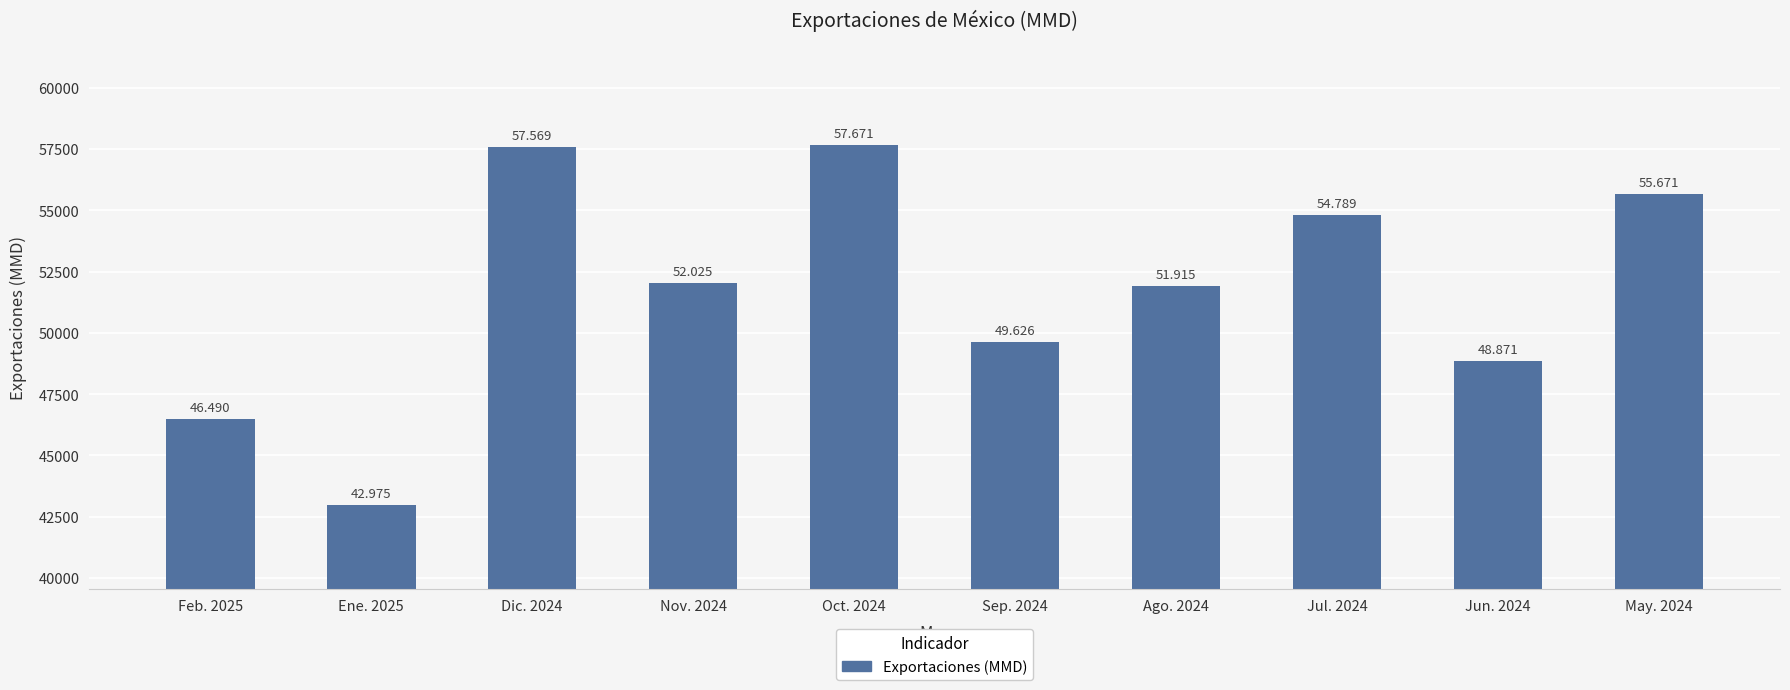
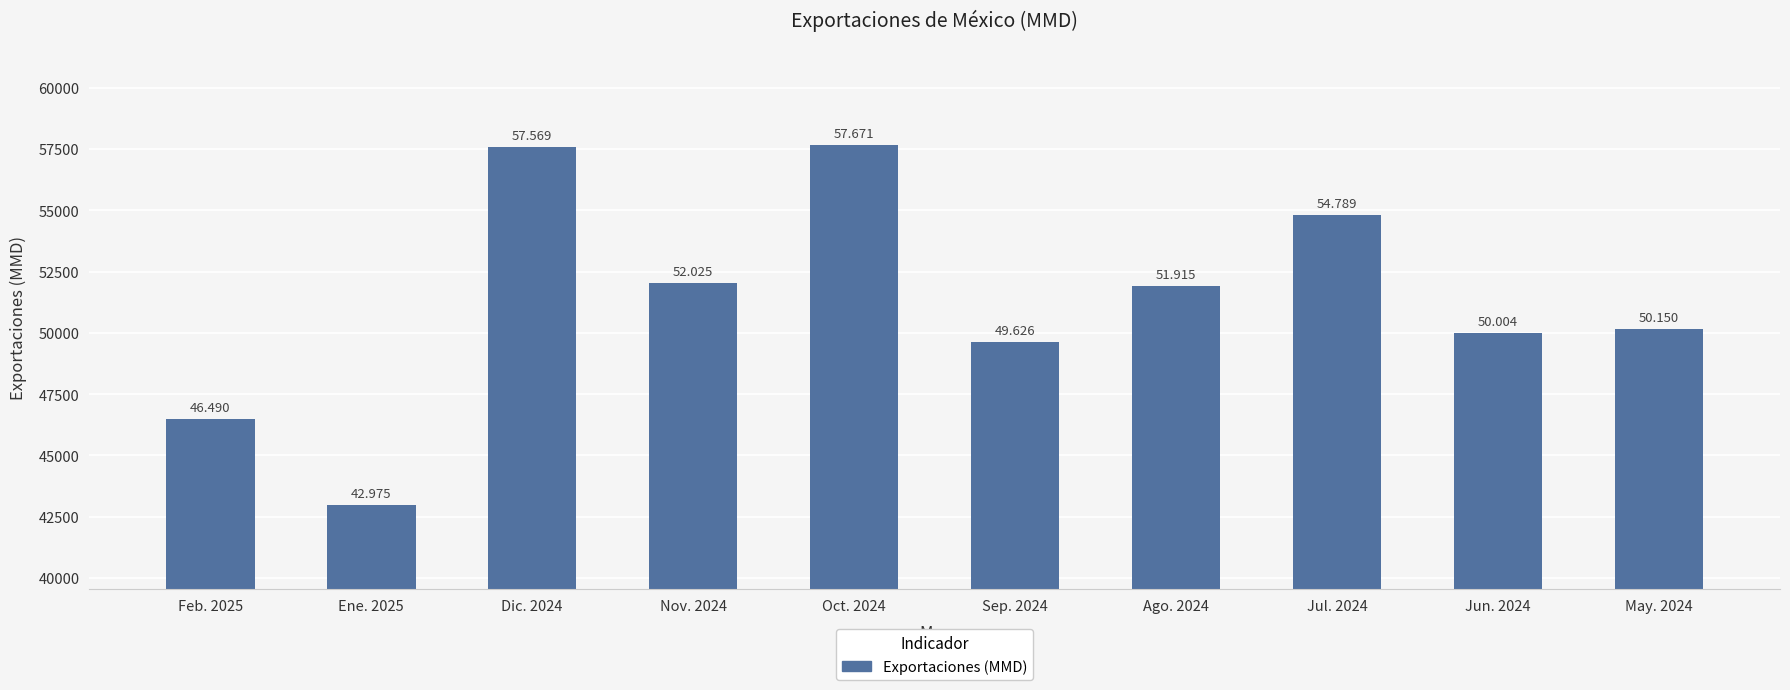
Jun. 2024: 48.871 -> 50.004
May. 2024: 55.671 -> 50.150
